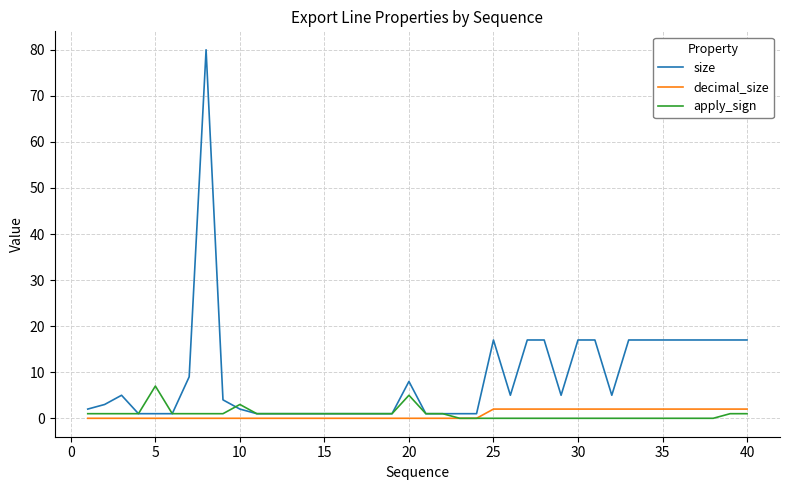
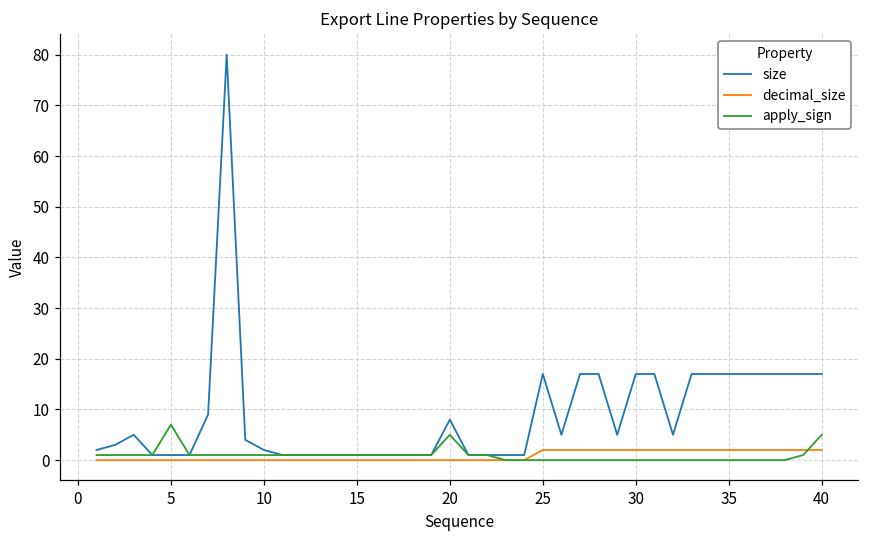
apply_sign, 10: 3 -> 1
apply_sign, 40: 1 -> 5
